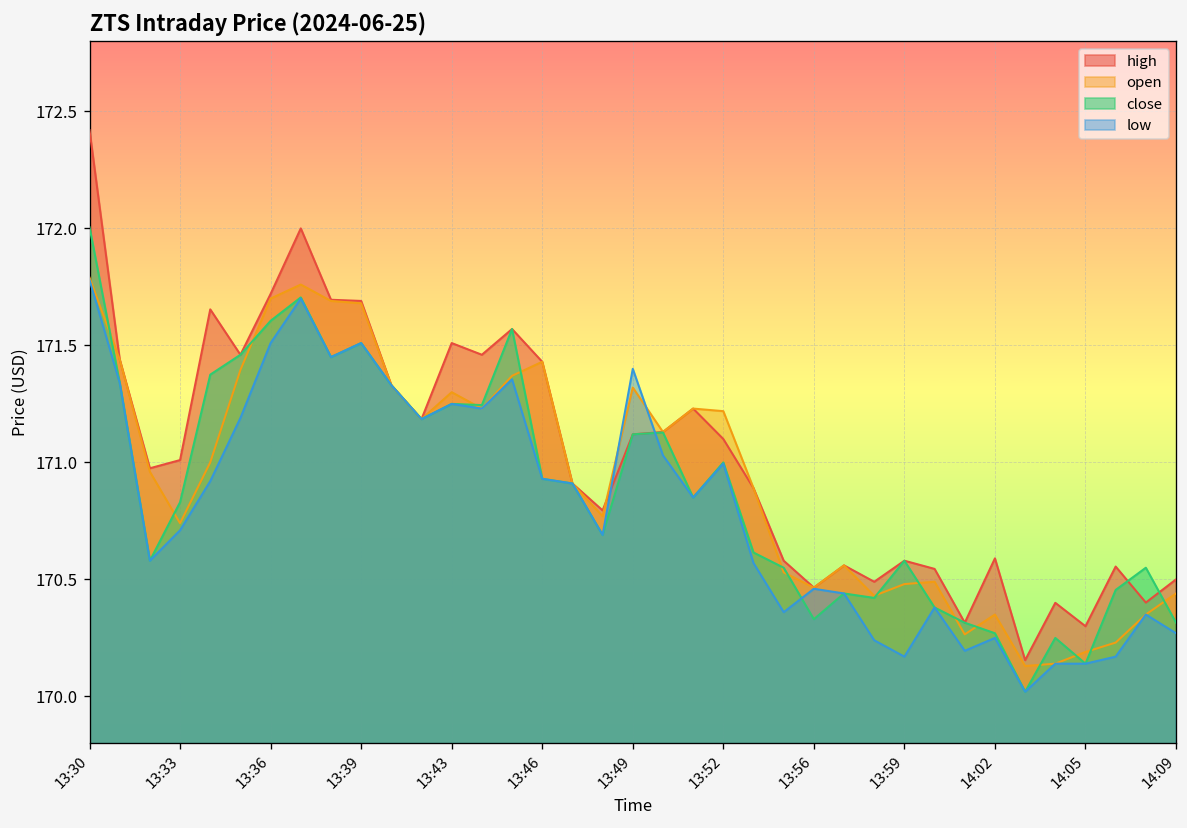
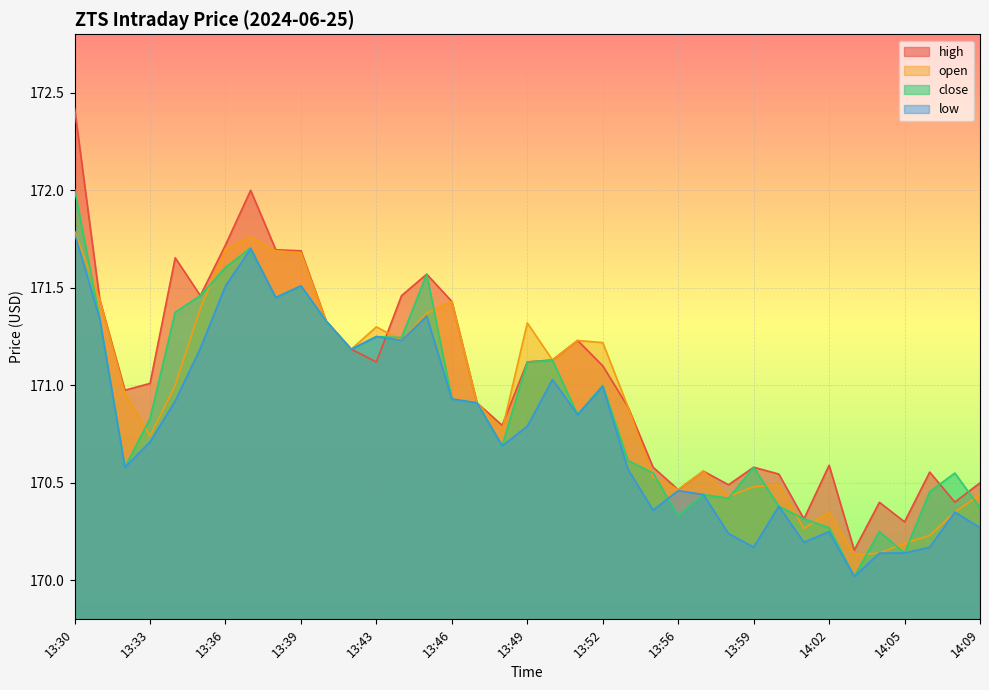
high, 13:43: 171.51 -> 171.12
low, 13:49: 171.40 -> 170.79
close, 14:09: 170.32 -> 170.37
